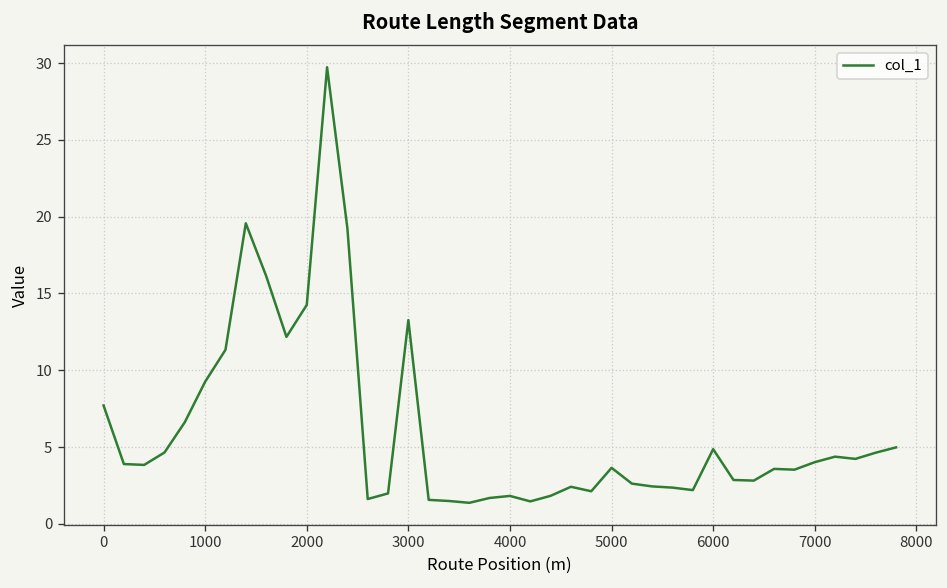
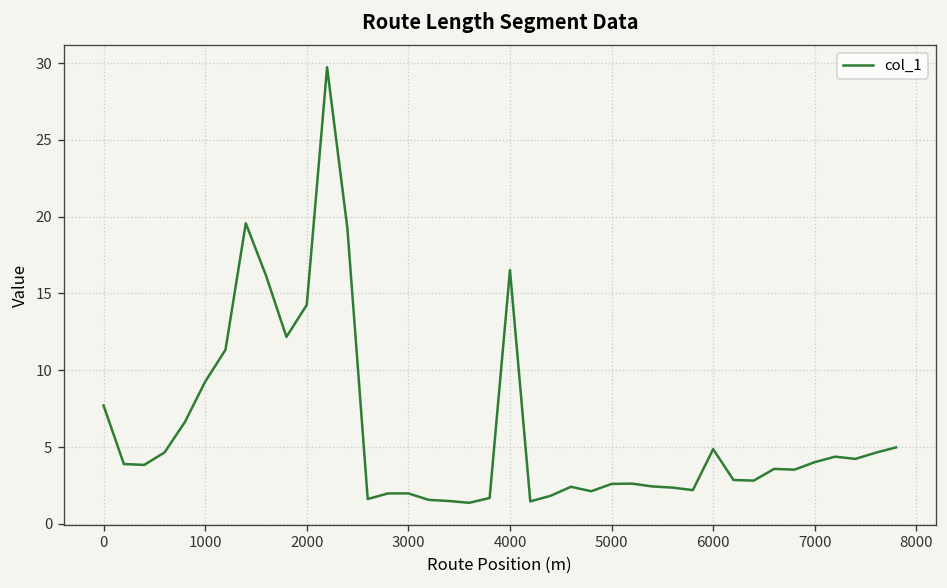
3000: 13.3 -> 2.0
4000: 1.8 -> 16.5
5000: 3.6 -> 2.6
